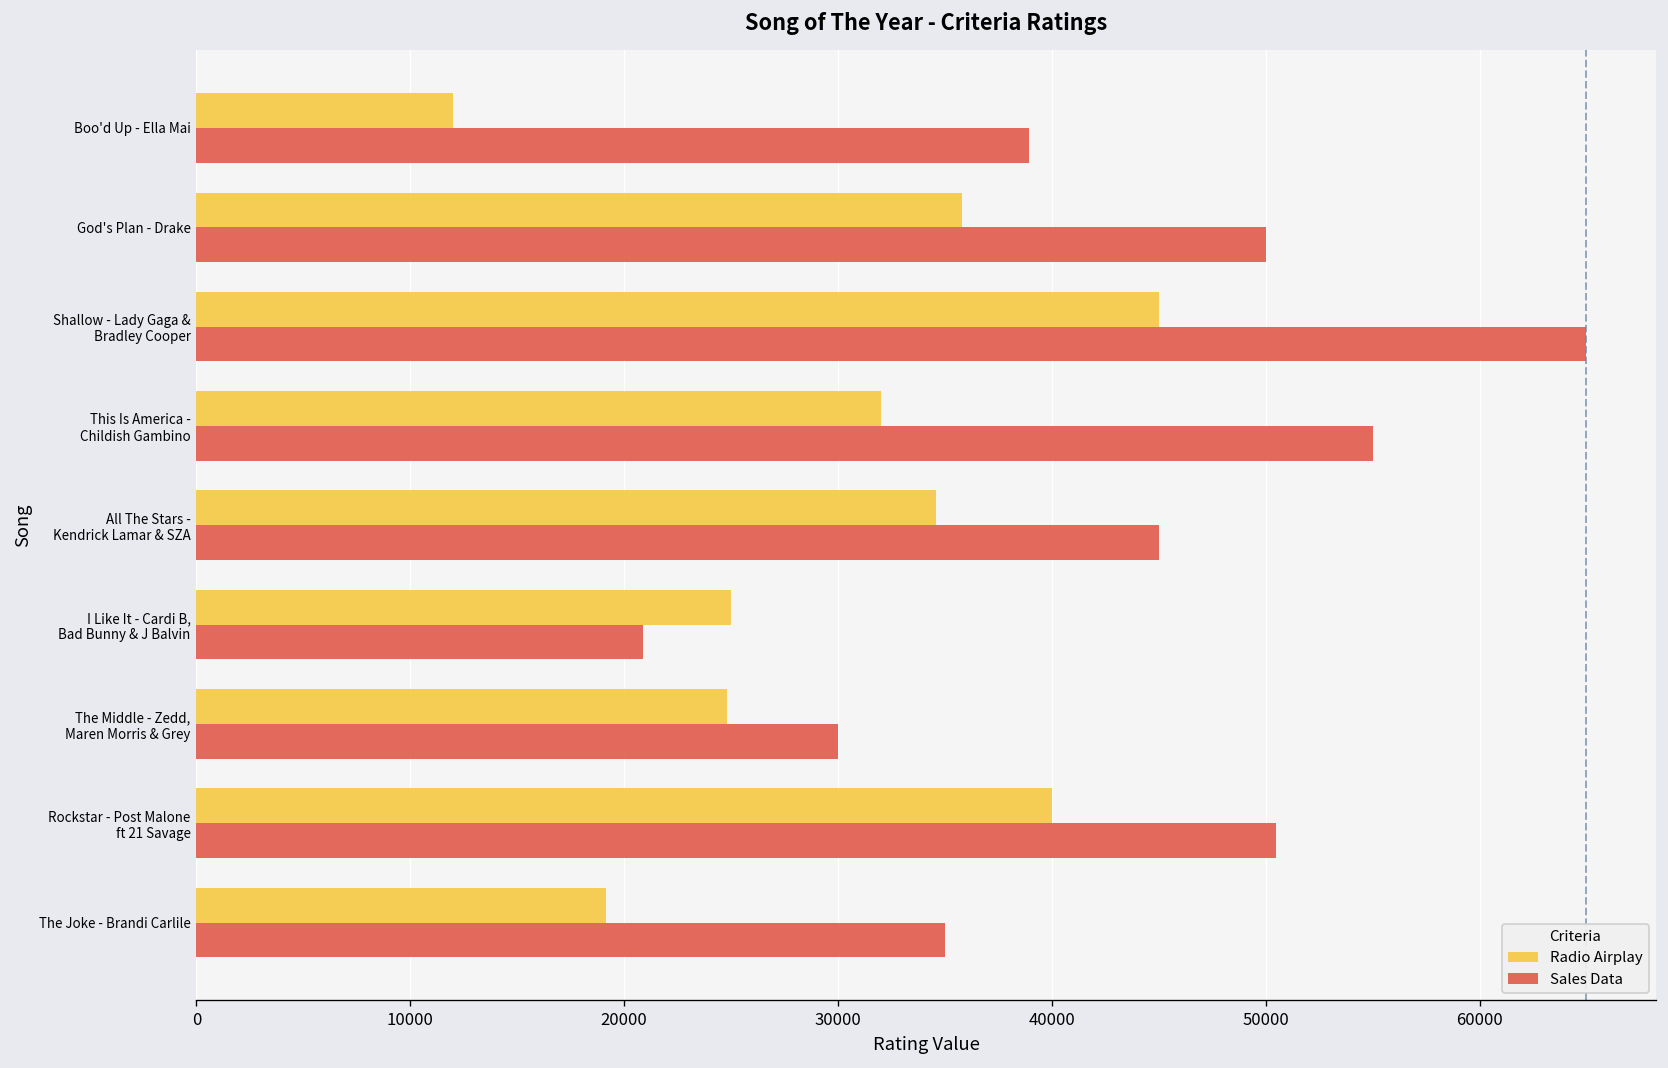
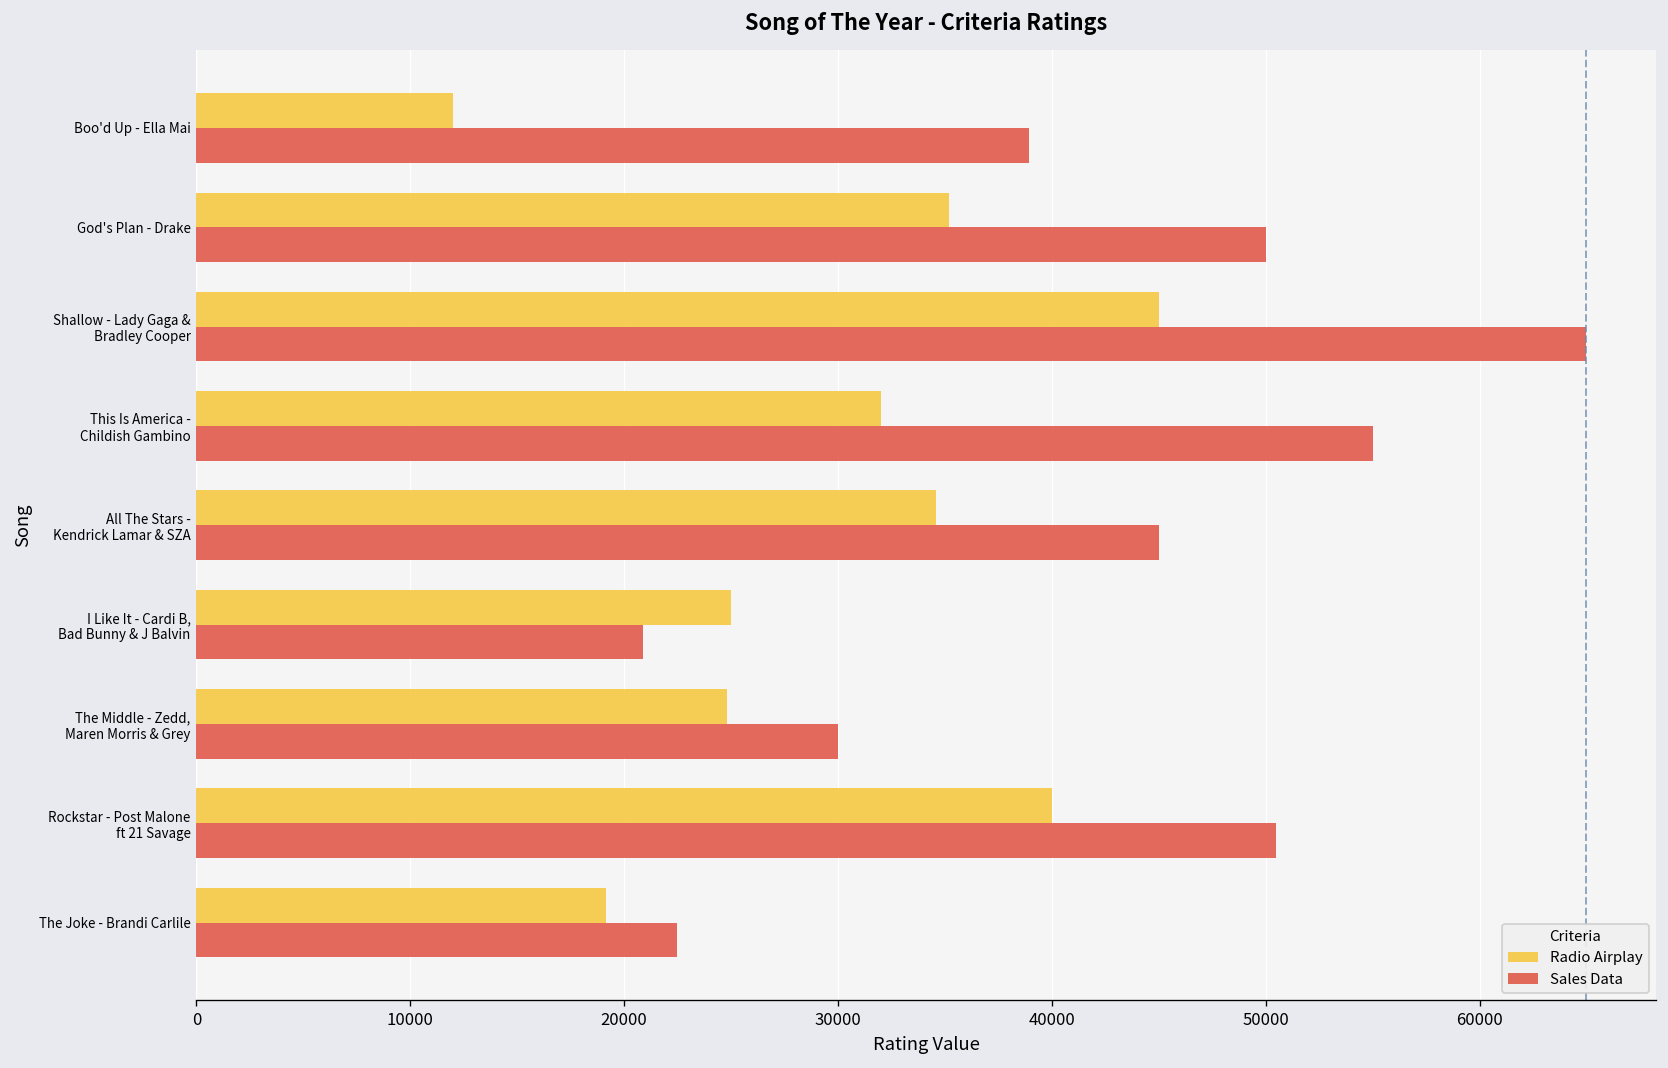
Radio Airplay, God's Plan - Drake: 35800 -> 35200
Sales Data, The Joke - Brandi Carlile: 35000 -> 22500
